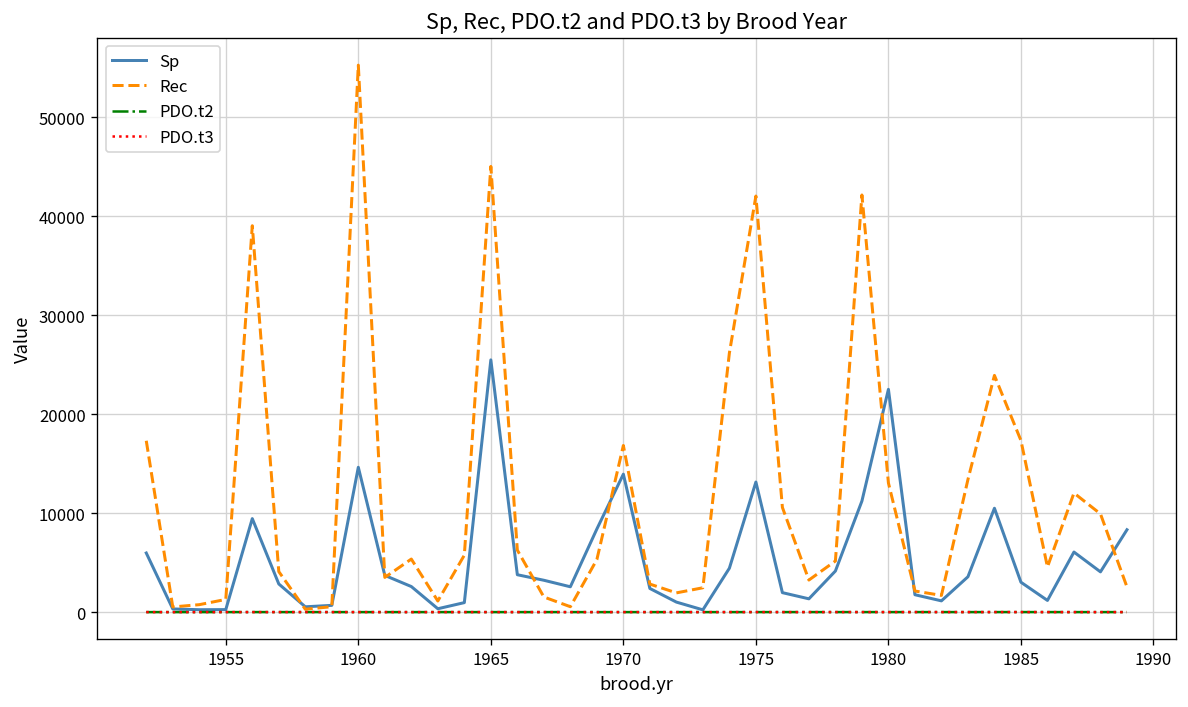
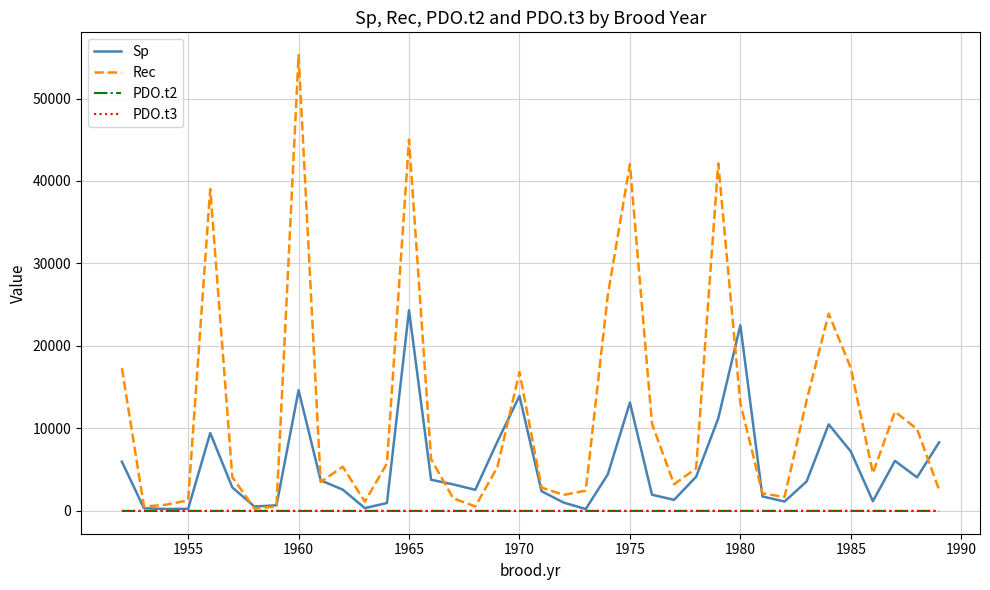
Sp, 1965: 25000 -> 24000
Sp, 1985: 3000 -> 7000
